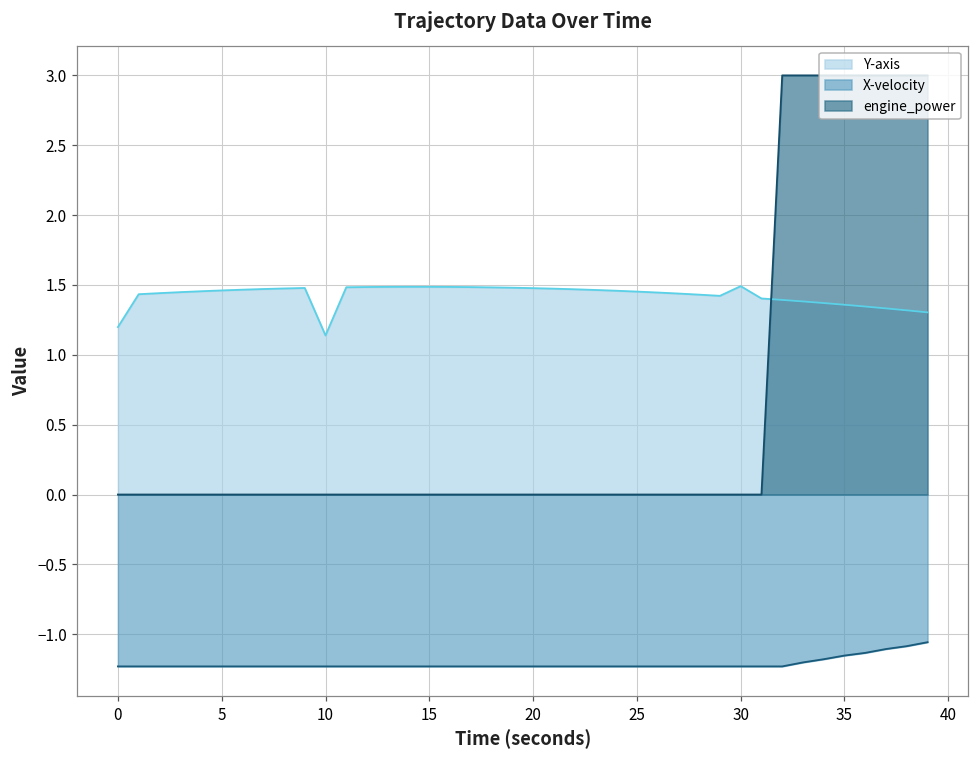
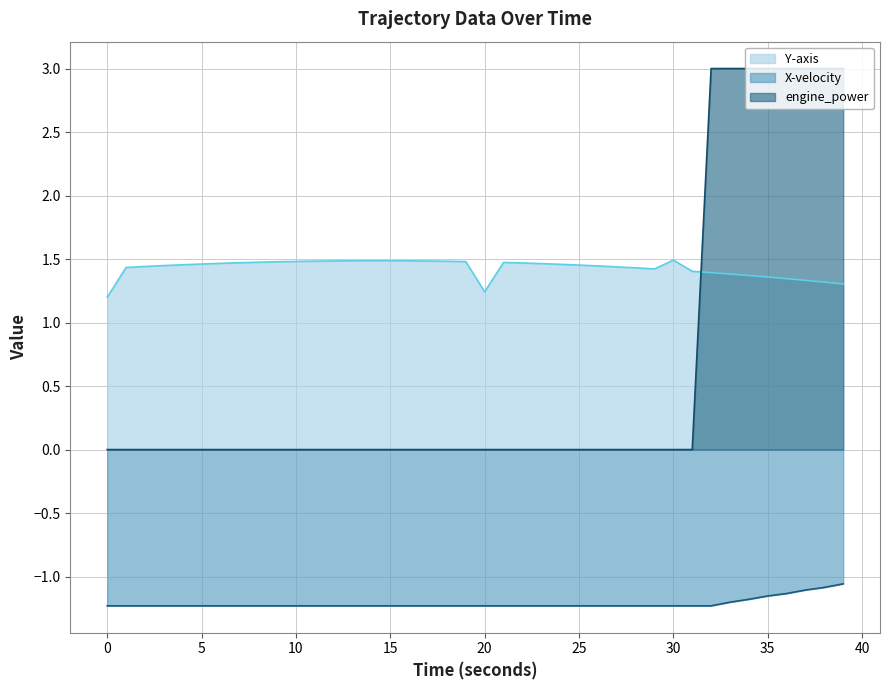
Y-axis, 10: 1.14 -> 1.48
Y-axis, 20: 1.48 -> 1.24
